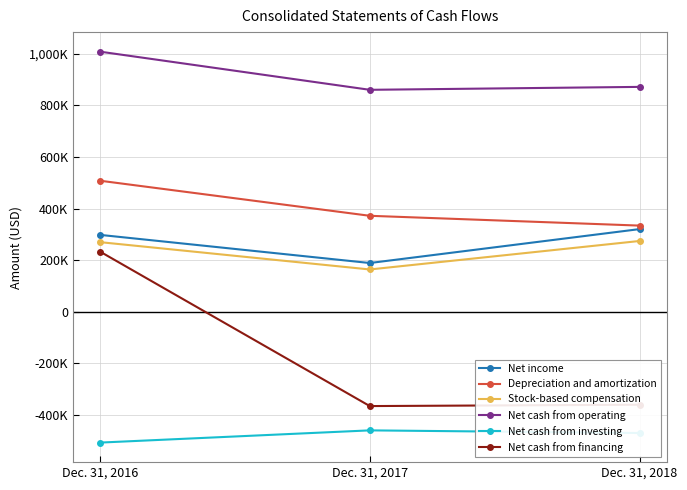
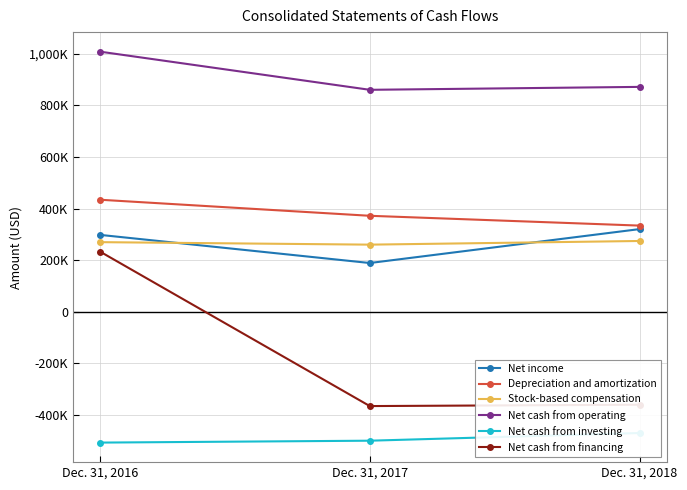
Depreciation and amortization, Dec. 31, 2016: 510,000 -> 430,000
Stock-based compensation, Dec. 31, 2017: 160,000 -> 260,000
Net cash from investing, Dec. 31, 2017: -460,000 -> -500,000
